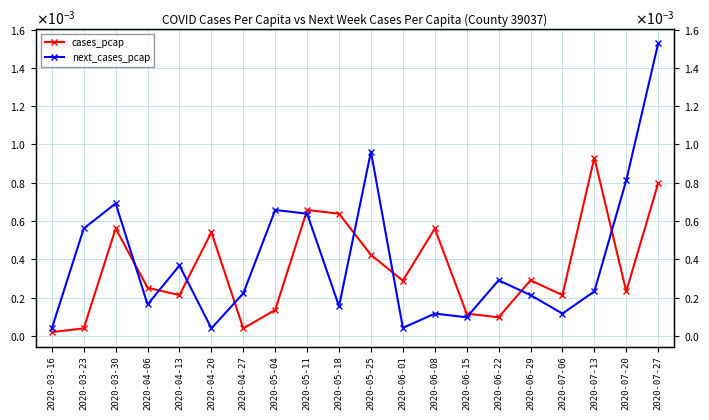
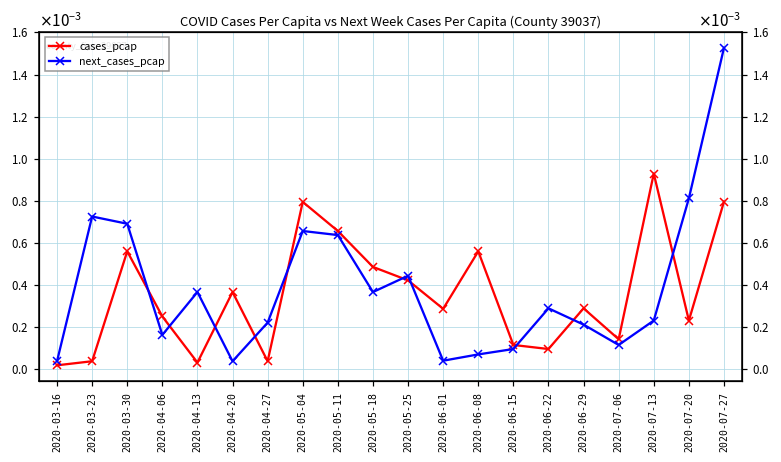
next_cases_pcap, 2020-03-23: 0.00056 -> 0.00073
cases_pcap, 2020-04-13: 0.00021 -> 0.00003
cases_pcap, 2020-04-20: 0.00054 -> 0.00037
cases_pcap, 2020-05-04: 0.00014 -> 0.00080
cases_pcap, 2020-05-18: 0.00064 -> 0.00049
next_cases_pcap, 2020-05-18: 0.00015 -> 0.00037
next_cases_pcap, 2020-05-25: 0.00096 -> 0.00044
next_cases_pcap, 2020-06-08: 0.00012 -> 0.00007
cases_pcap, 2020-07-06: 0.00021 -> 0.00014
